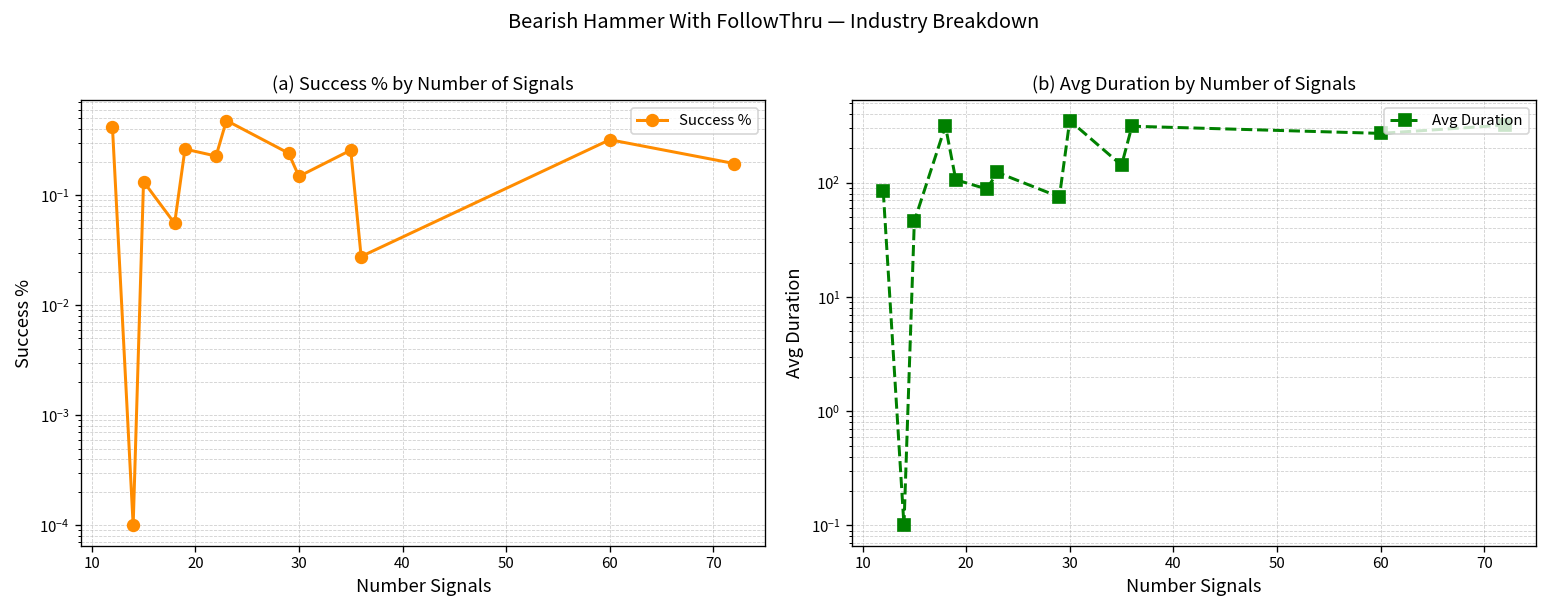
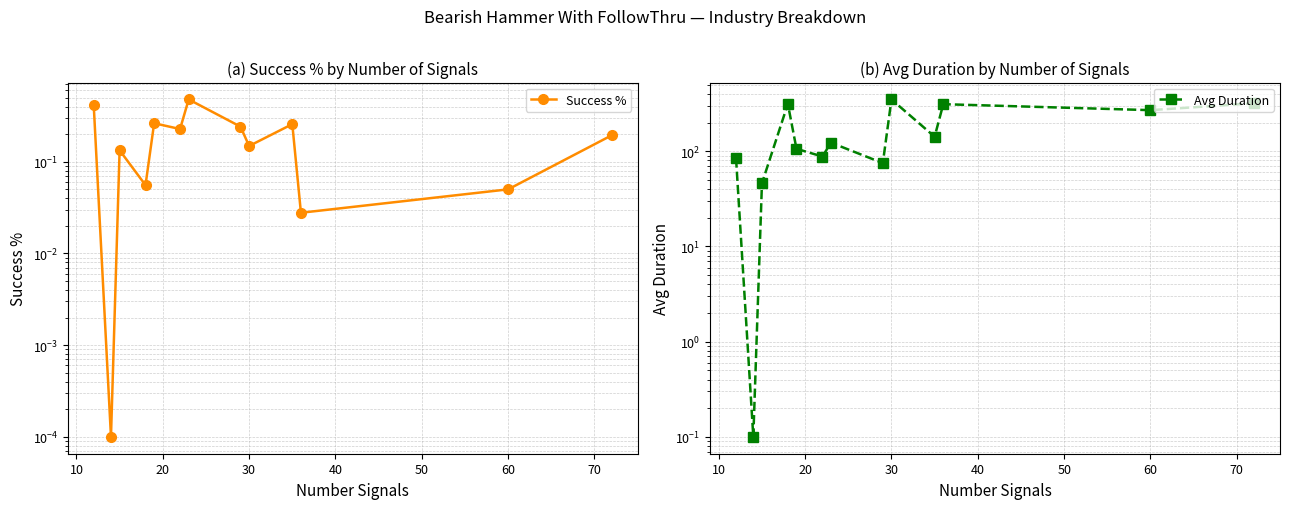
(a) Success % by Number of Signals, 60: 0.32 -> 0.05
